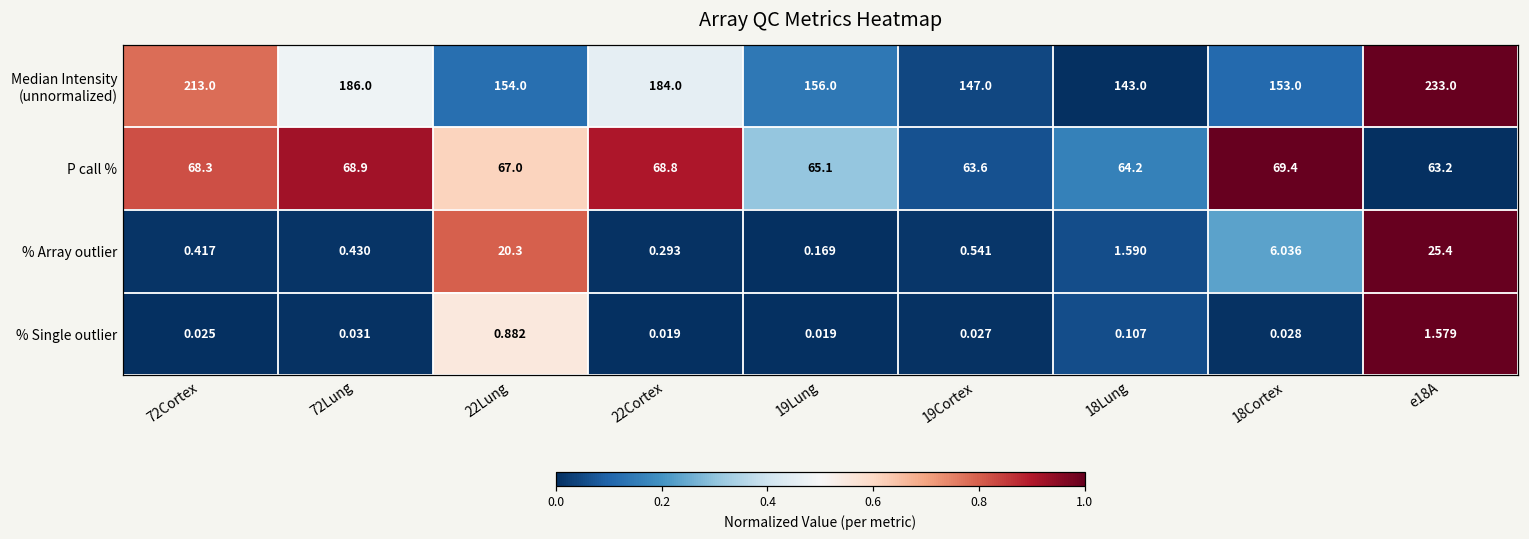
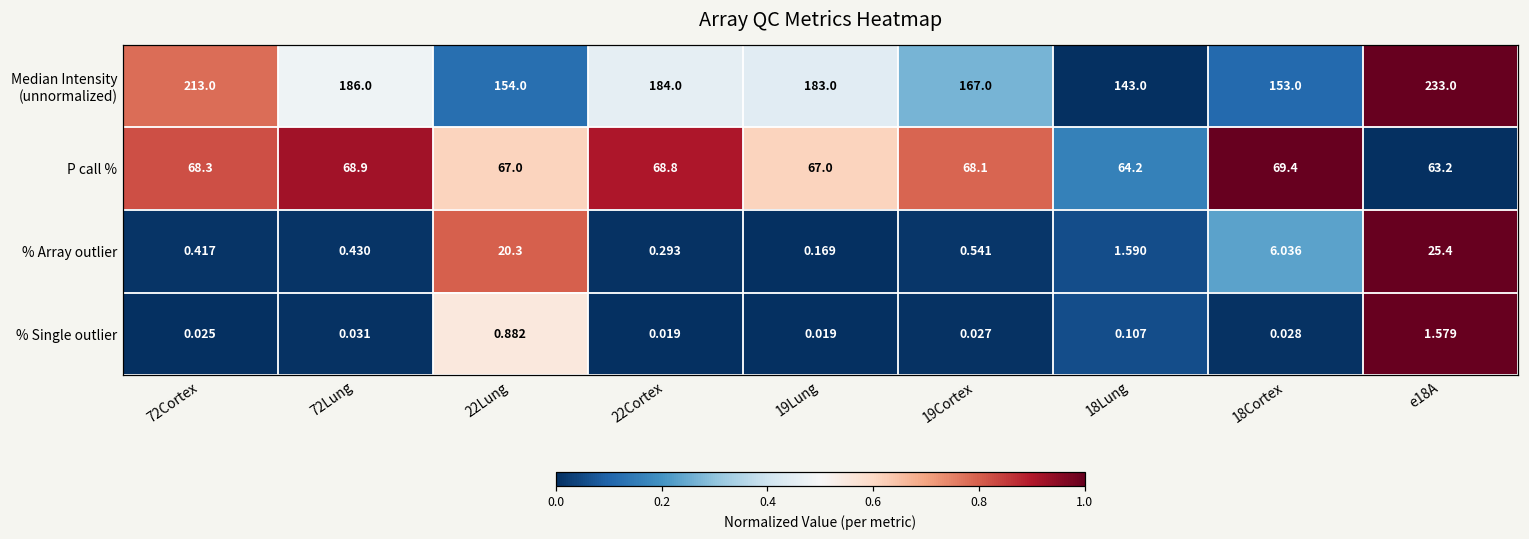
Median Intensity (unnormalized), 19Lung: 156.0 -> 183.0
Median Intensity (unnormalized), 19Cortex: 147.0 -> 167.0
P call %, 19Lung: 65.1 -> 67.0
P call %, 19Cortex: 63.6 -> 68.1
